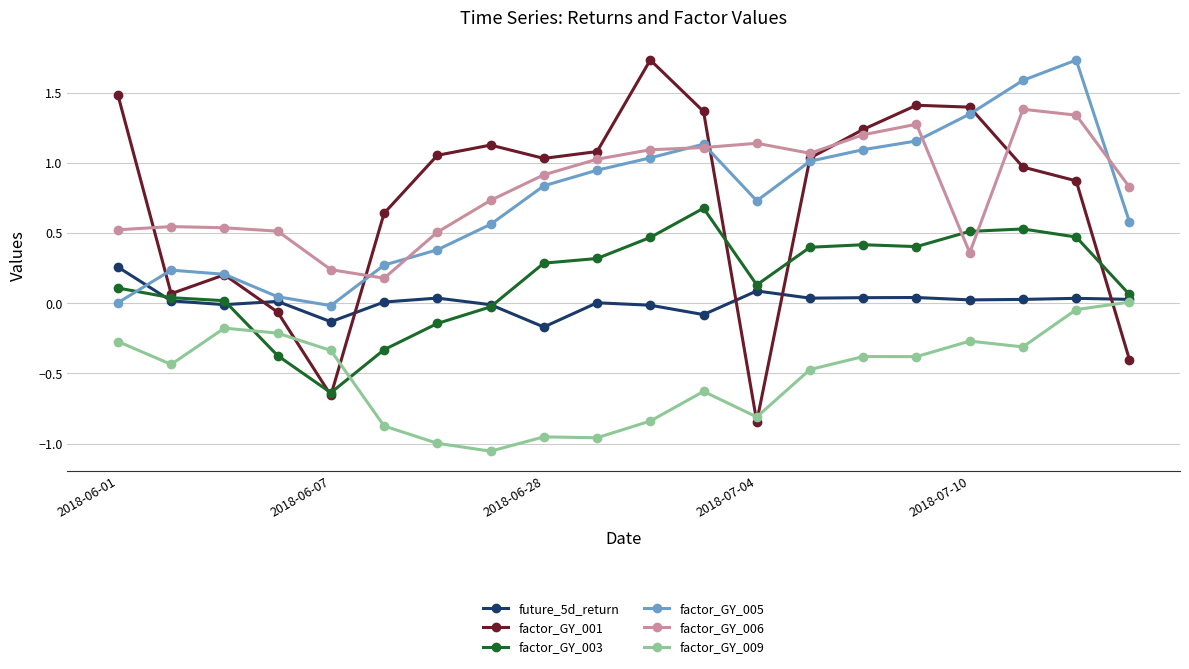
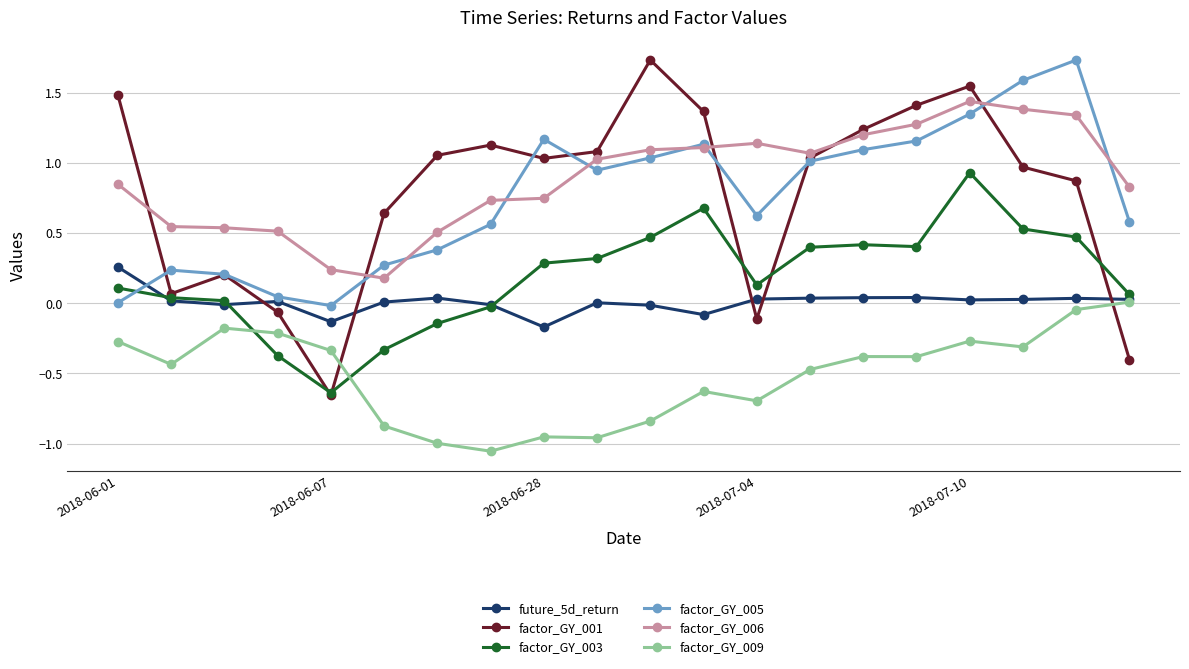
factor_GY_006, 2018-06-01: 0.52 -> 0.85
factor_GY_005, 2018-06-28: 0.84 -> 1.17
factor_GY_006, 2018-06-28: 0.92 -> 0.75
future_5d_return, 2018-07-04: 0.09 -> 0.03
factor_GY_001, 2018-07-04: -0.84 -> -0.11
factor_GY_005, 2018-07-04: 0.73 -> 0.63
factor_GY_009, 2018-07-04: -0.81 -> -0.70
factor_GY_001, 2018-07-10: 1.40 -> 1.55
factor_GY_003, 2018-07-10: 0.51 -> 0.93
factor_GY_006, 2018-07-10: 0.36 -> 1.44
